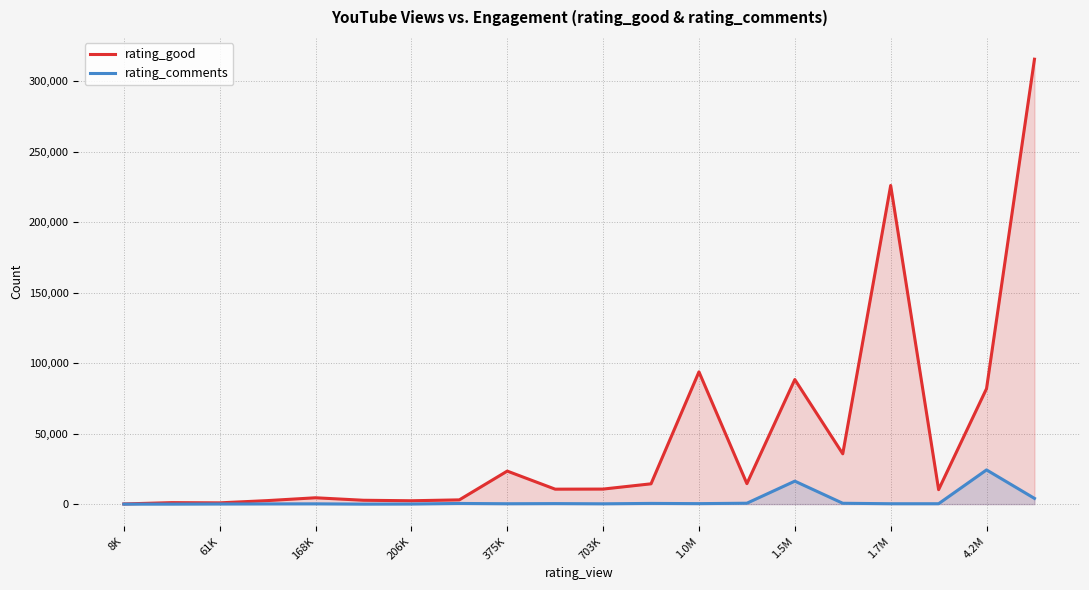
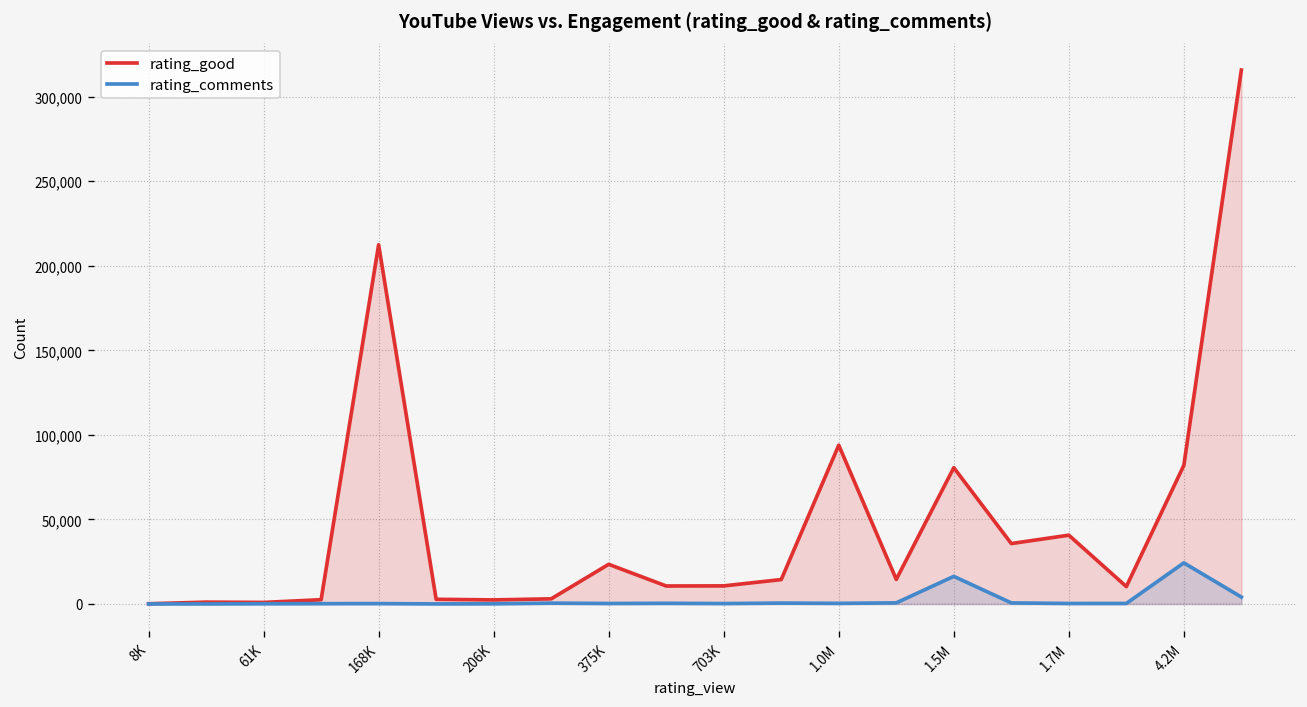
rating_good, 168K: 4,000 -> 212,000
rating_good, 1.5M: 88,000 -> 81,000
rating_good, 1.7M: 226,000 -> 41,000
